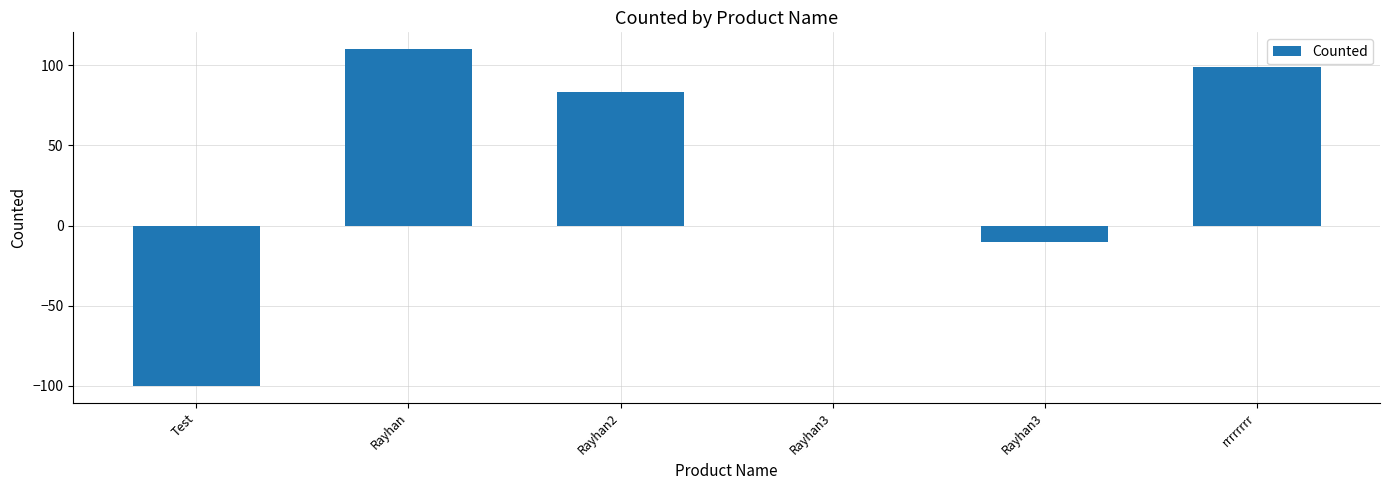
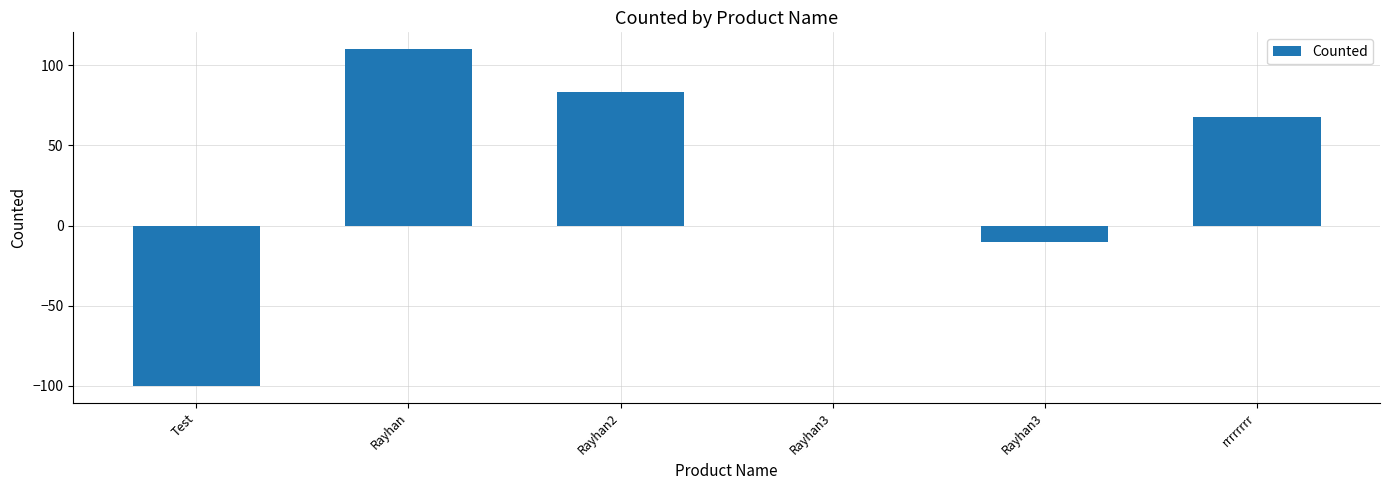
rrrrrrrr: 99 -> 68
